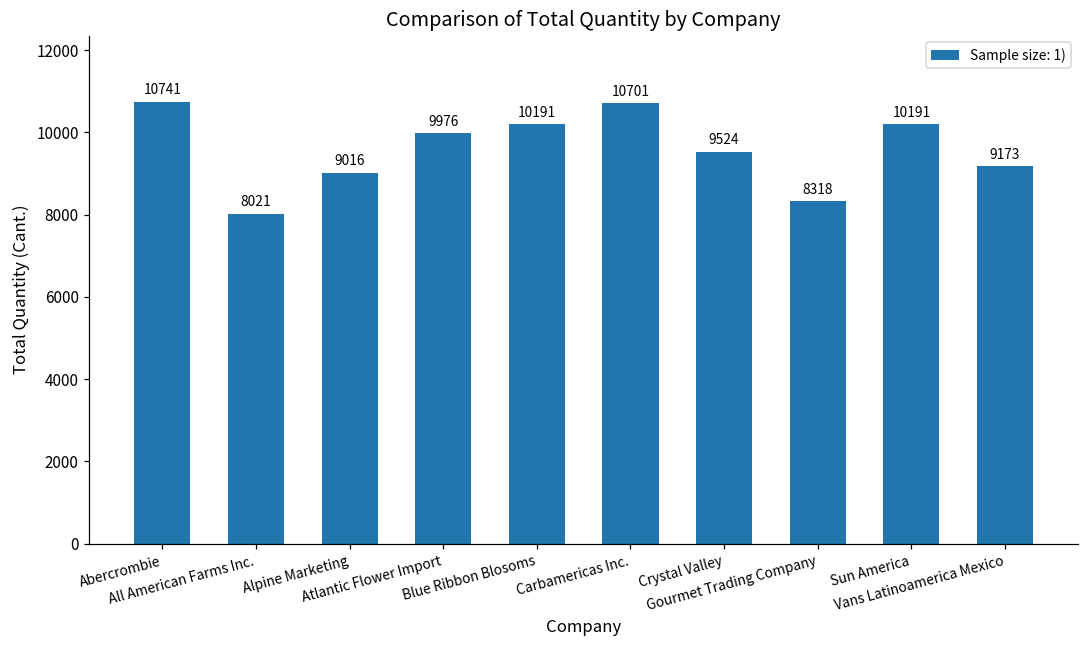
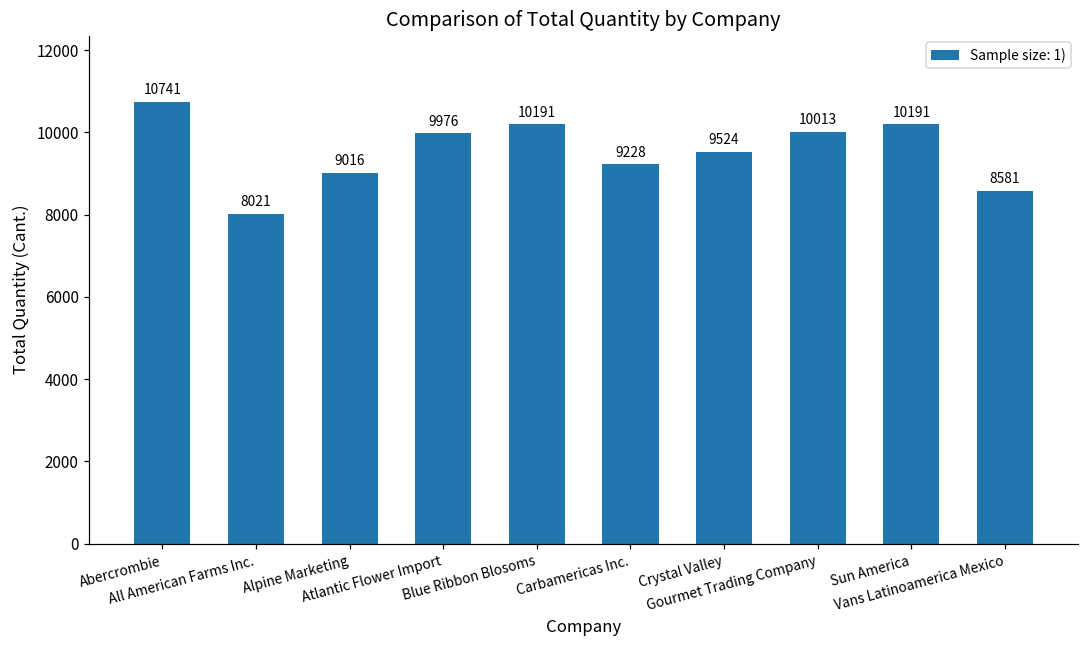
Carbamericas Inc.: 10701 -> 9228
Gourmet Trading Company: 8318 -> 10013
Vans Latinoamerica Mexico: 9173 -> 8581
